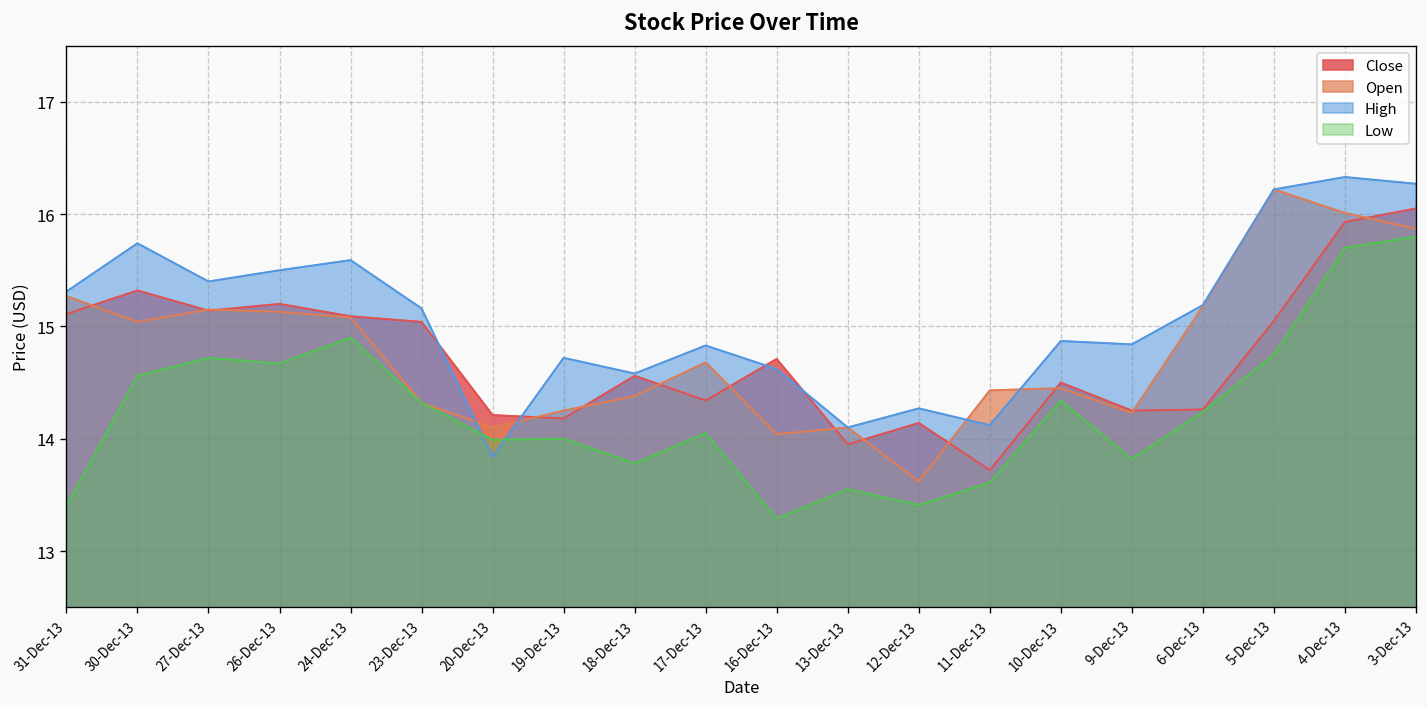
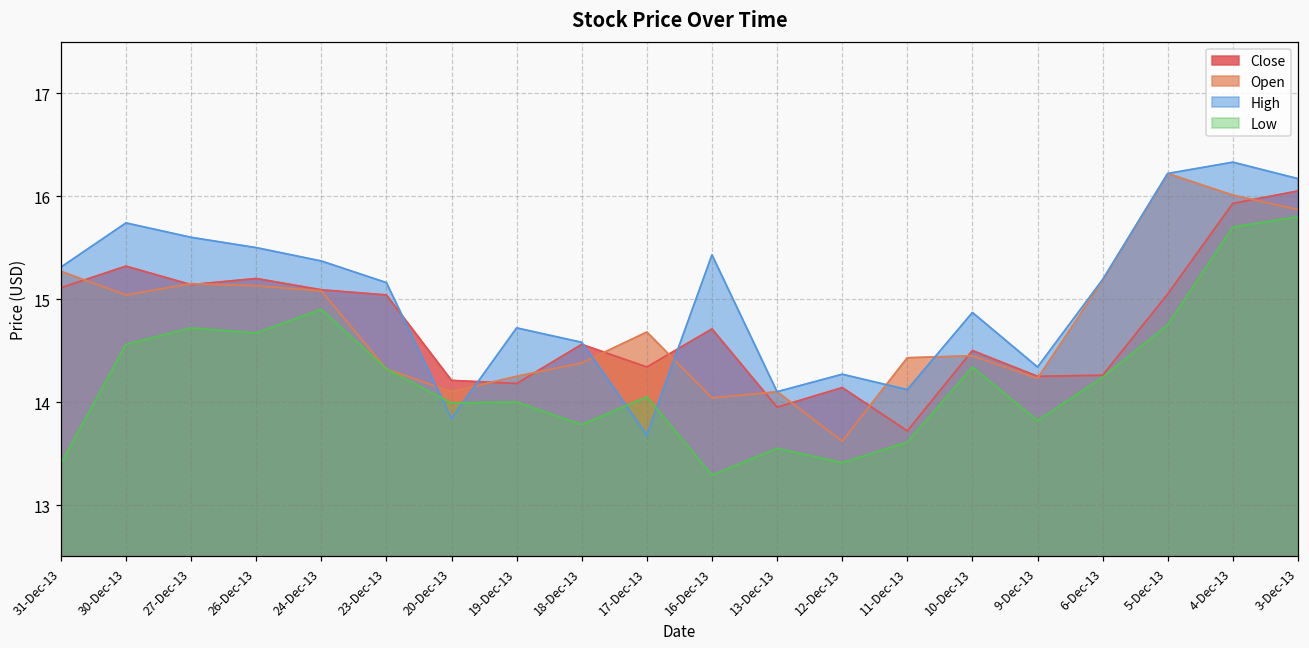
High, 27-Dec-13: 15.4 -> 15.6
High, 24-Dec-13: 15.6 -> 15.4
High, 17-Dec-13: 14.8 -> 13.7
High, 16-Dec-13: 14.6 -> 15.4
High, 9-Dec-13: 14.8 -> 14.3
High, 3-Dec-13: 16.3 -> 16.2
